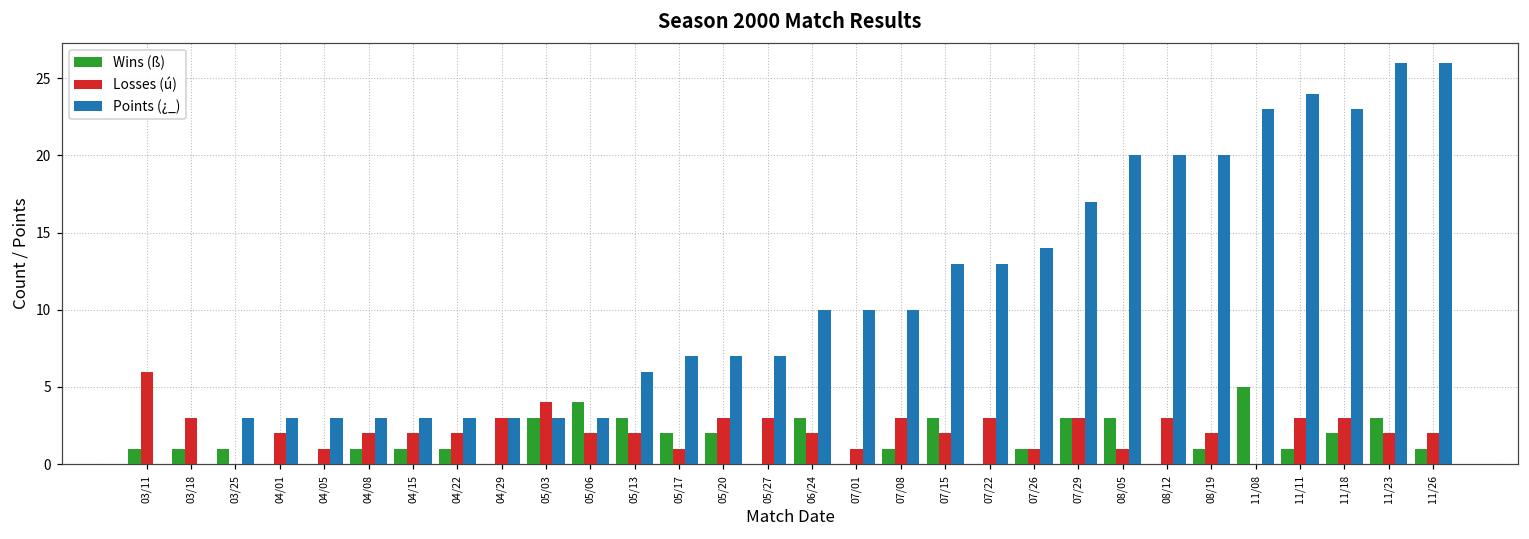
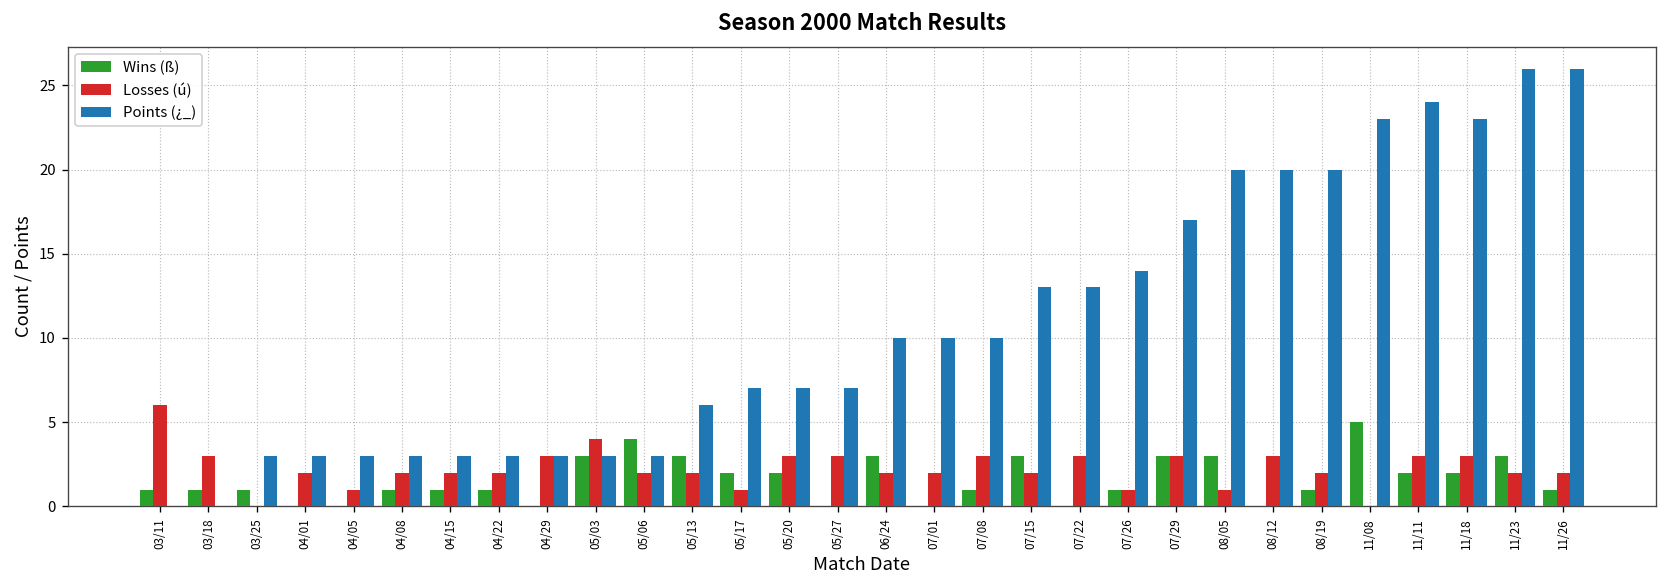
Losses (ú), 07/01: 1 -> 2
Wins (ß), 11/11: 1 -> 2
